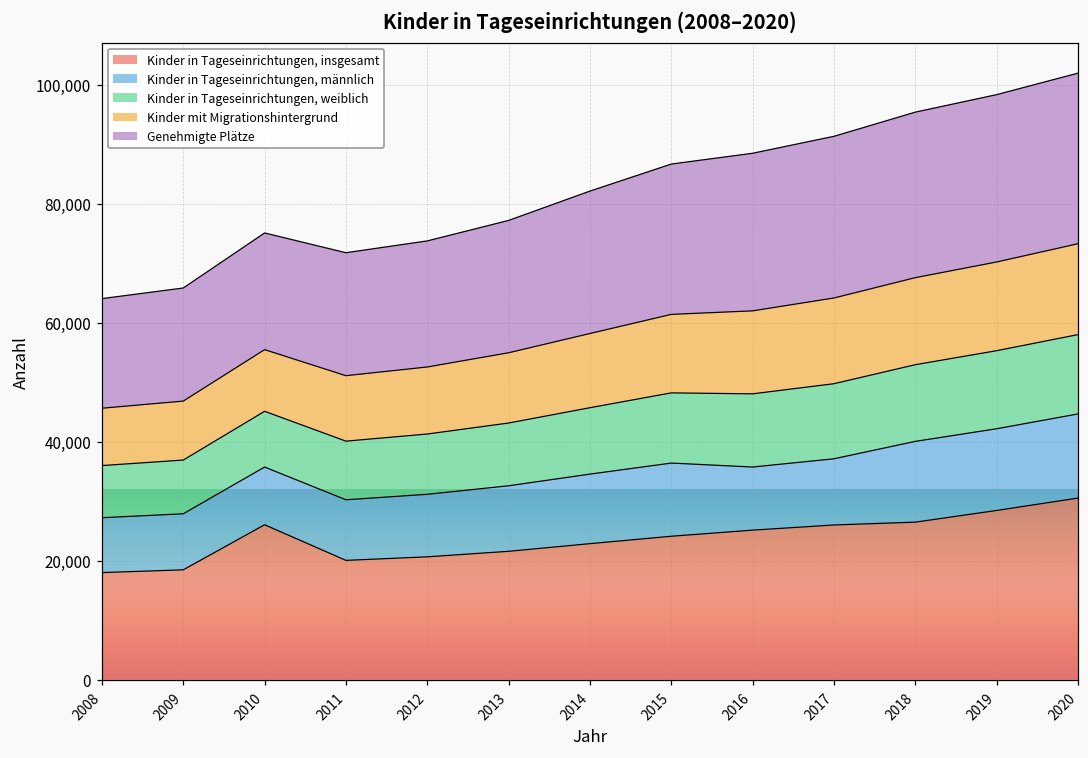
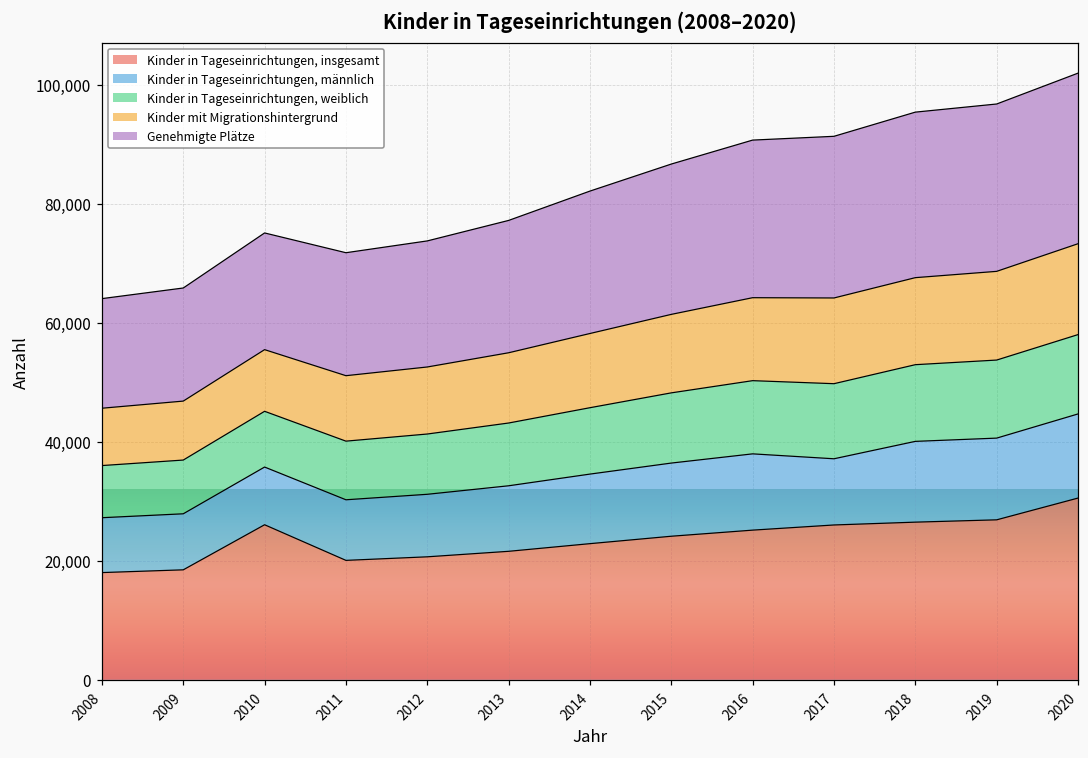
Kinder in Tageseinrichtungen, männlich, 2016: 11,000 -> 13,000
Kinder in Tageseinrichtungen, insgesamt, 2019: 28,000 -> 27,000
